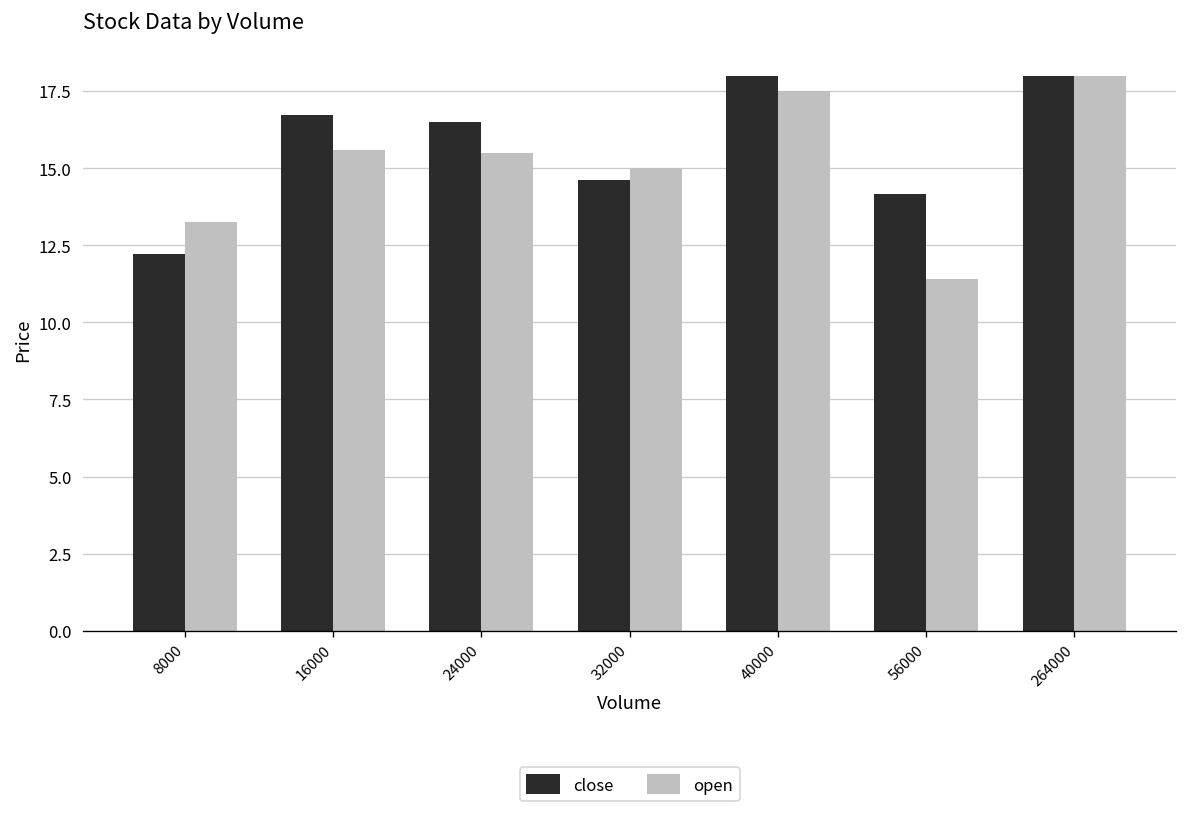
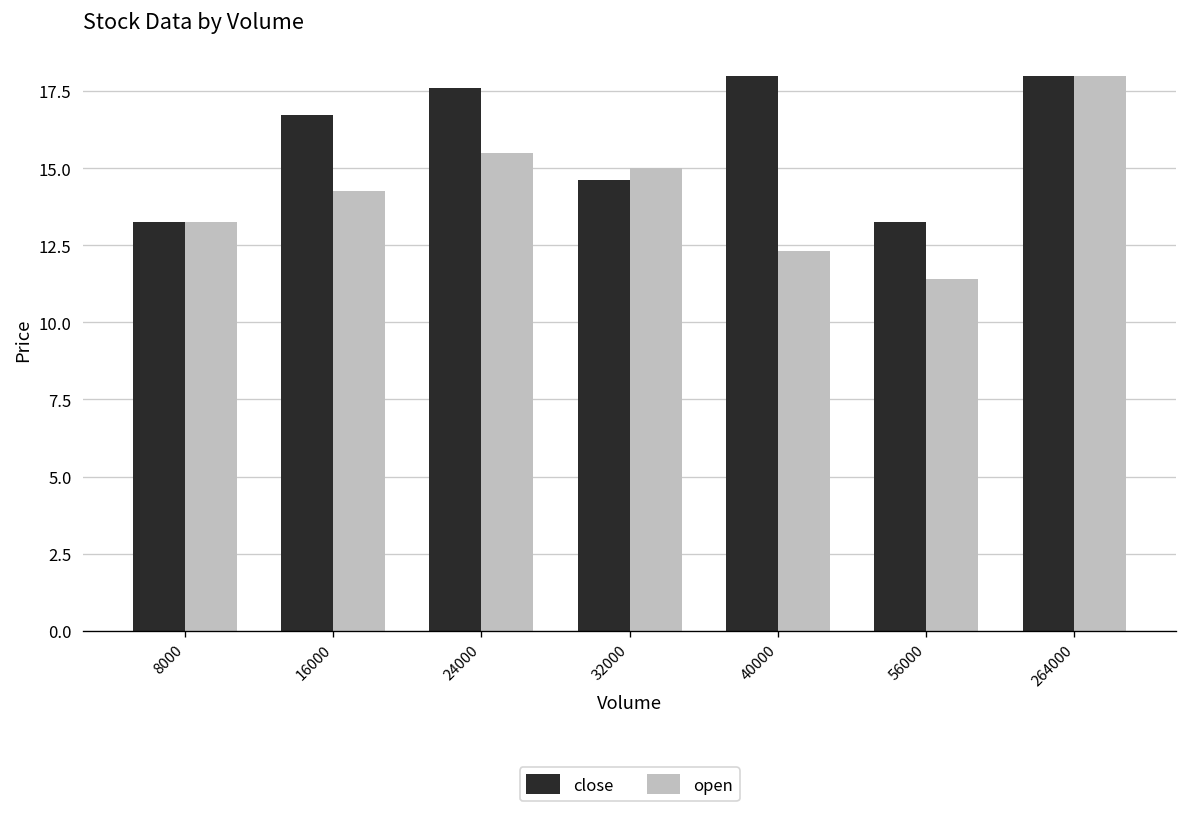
close, 8000: 12.2 -> 13.3
open, 16000: 15.6 -> 14.3
close, 24000: 16.5 -> 17.6
open, 40000: 17.5 -> 12.3
close, 56000: 14.2 -> 13.3
